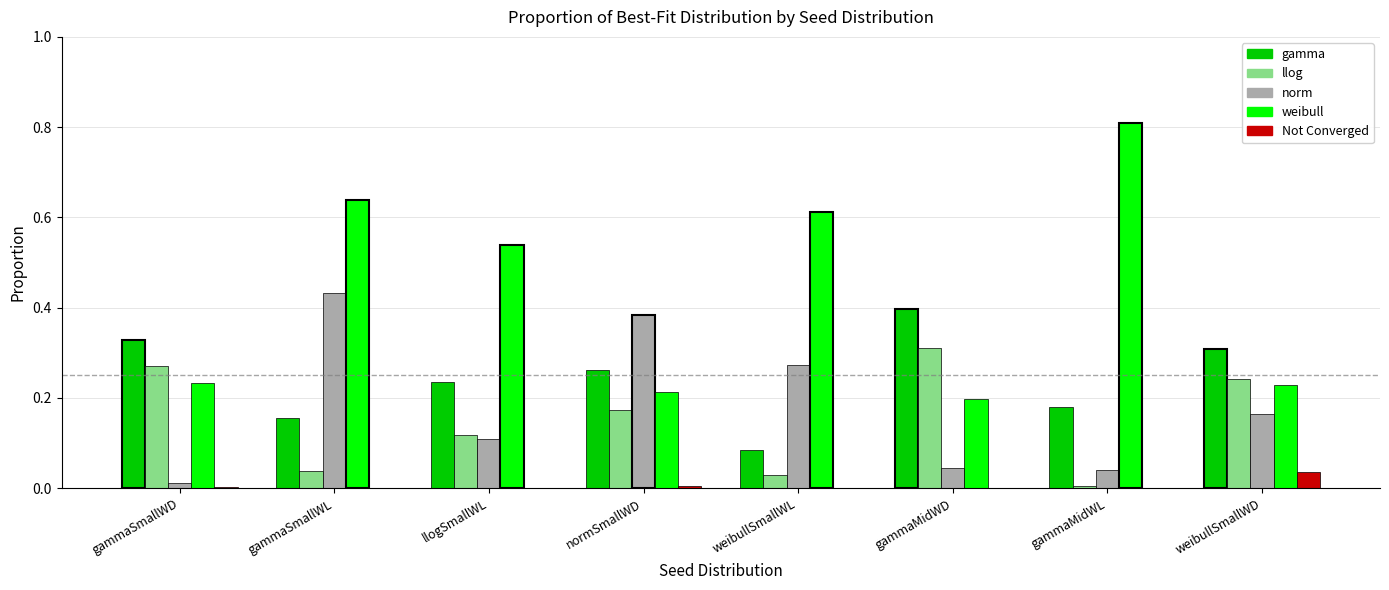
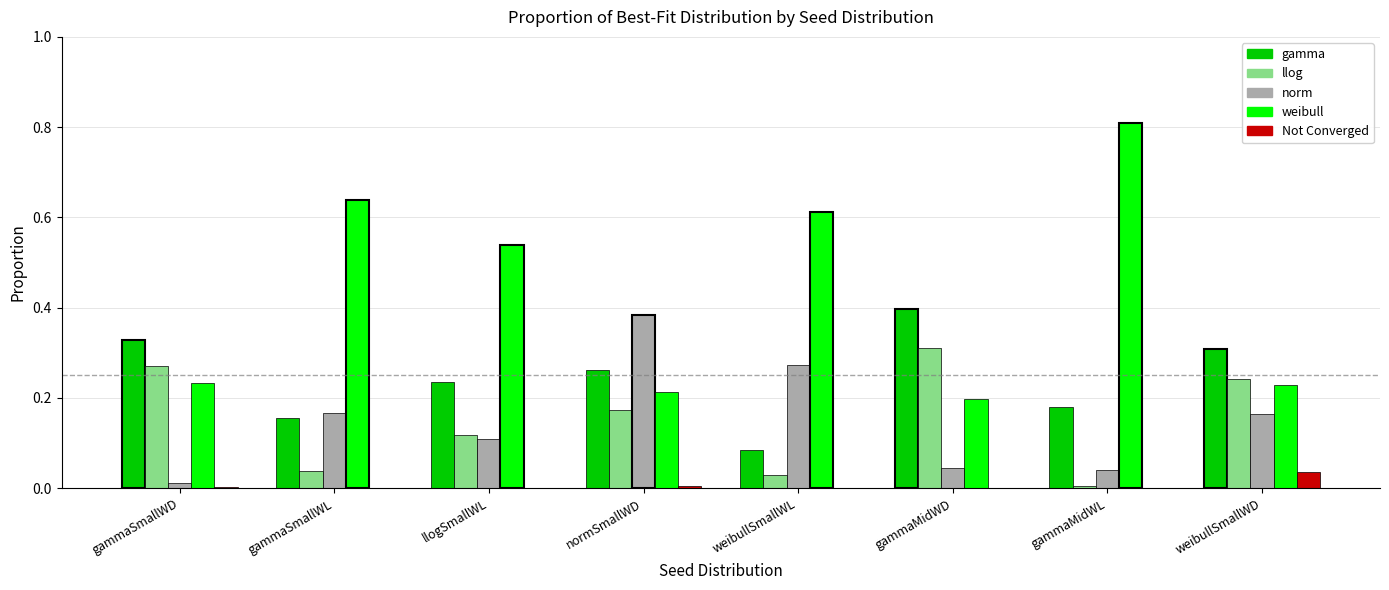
norm, gammaSmallWL: 0.43 -> 0.17
